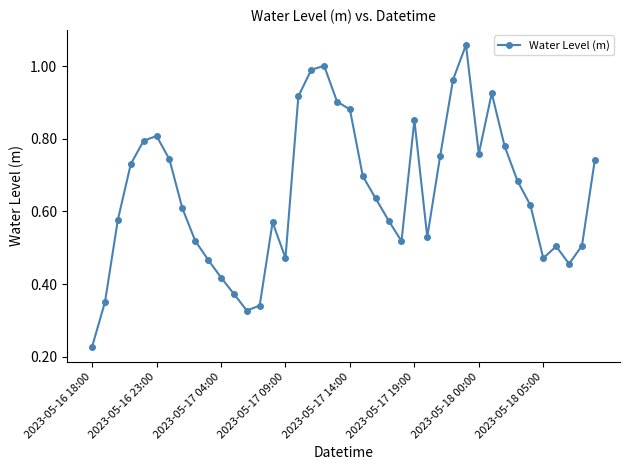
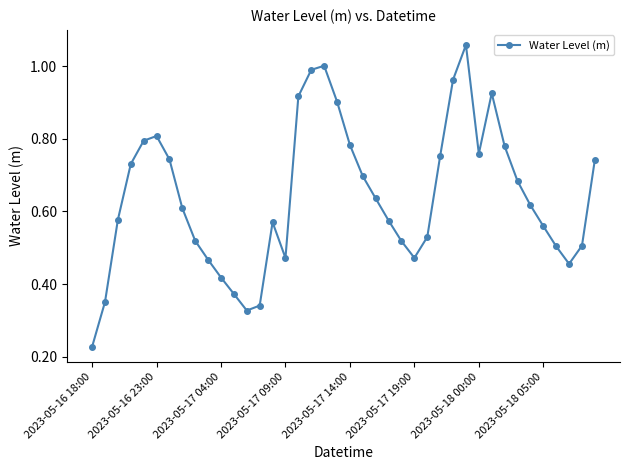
2023-05-17 14:00: 0.88 -> 0.78
2023-05-17 19:00: 0.85 -> 0.47
2023-05-18 05:00: 0.47 -> 0.56
